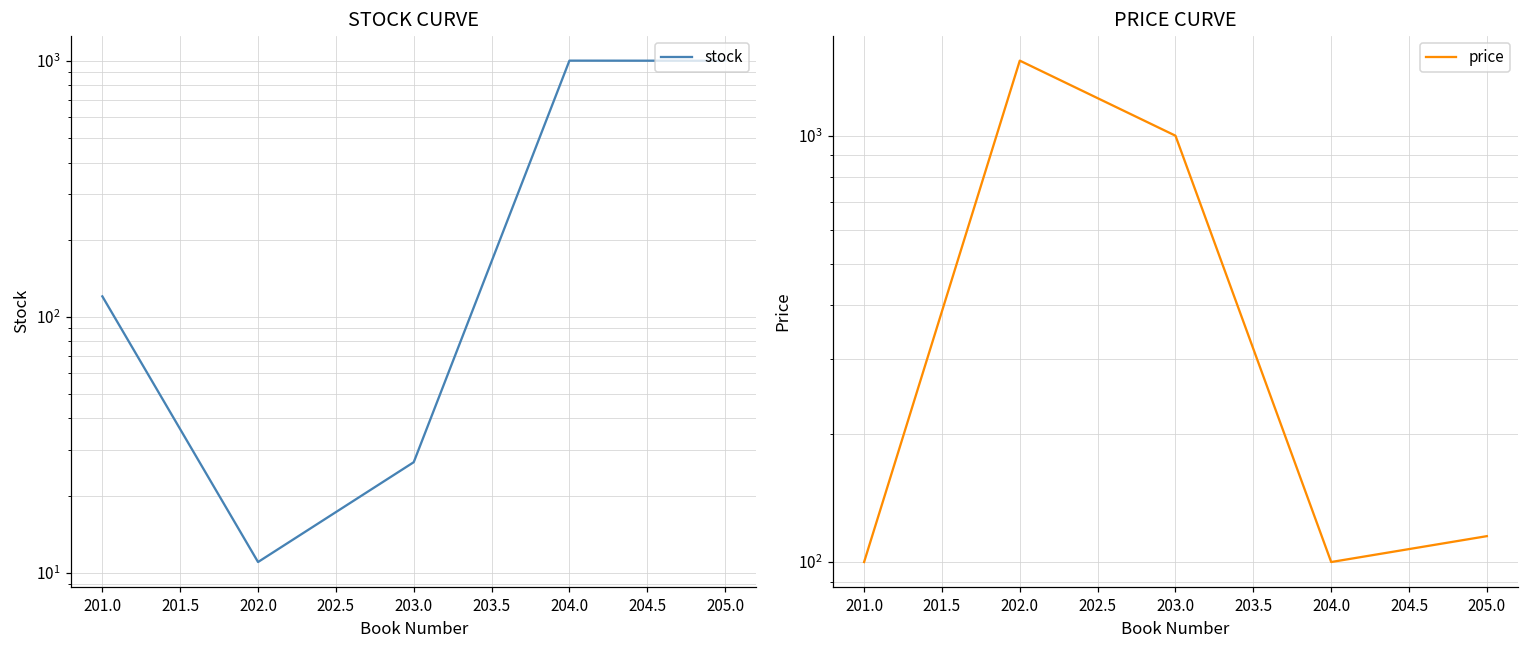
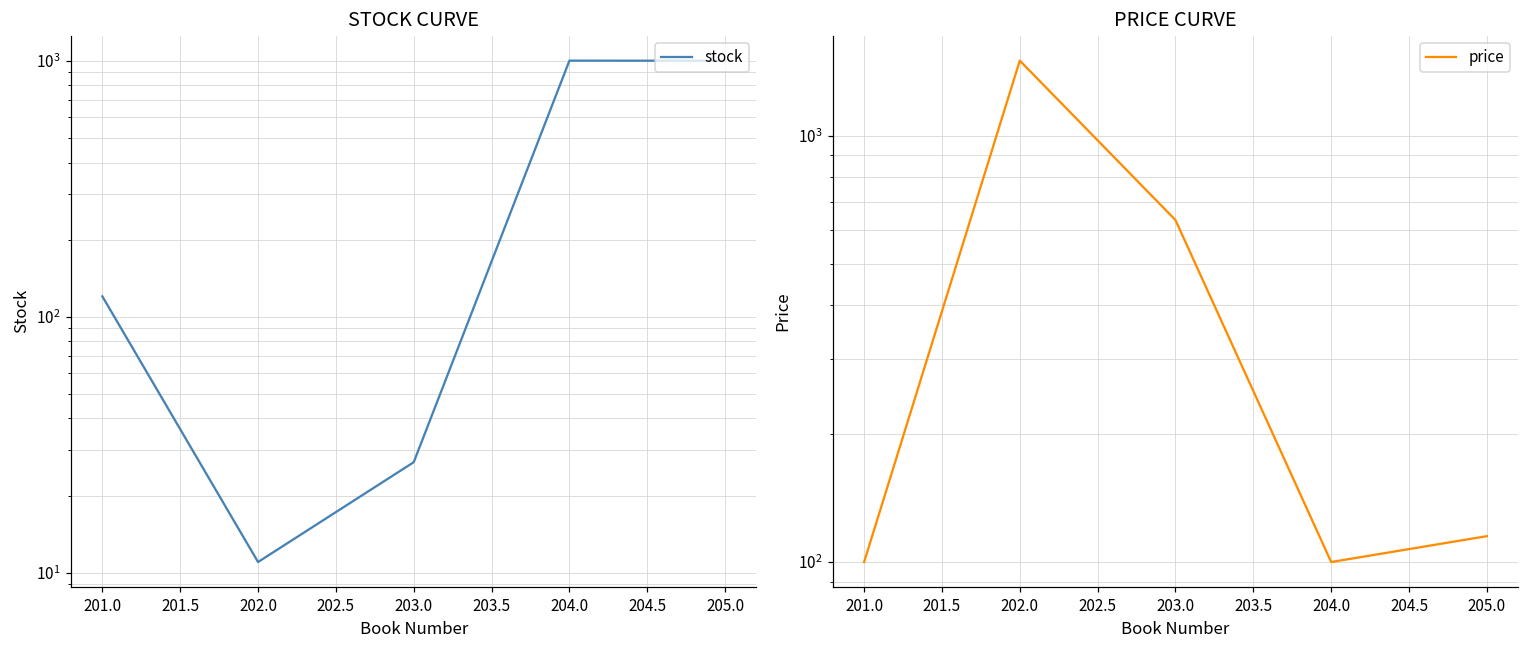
PRICE CURVE, 203.0: 1000 -> 630
